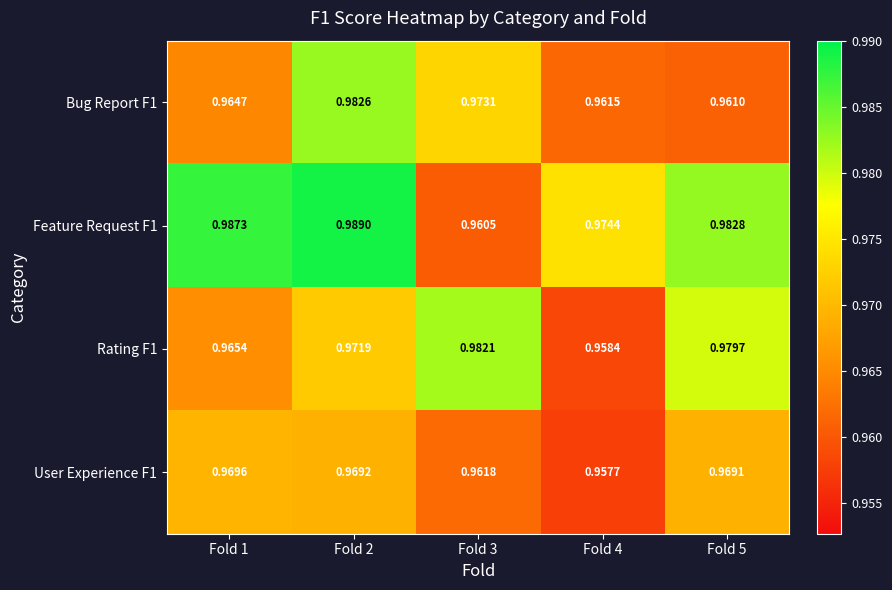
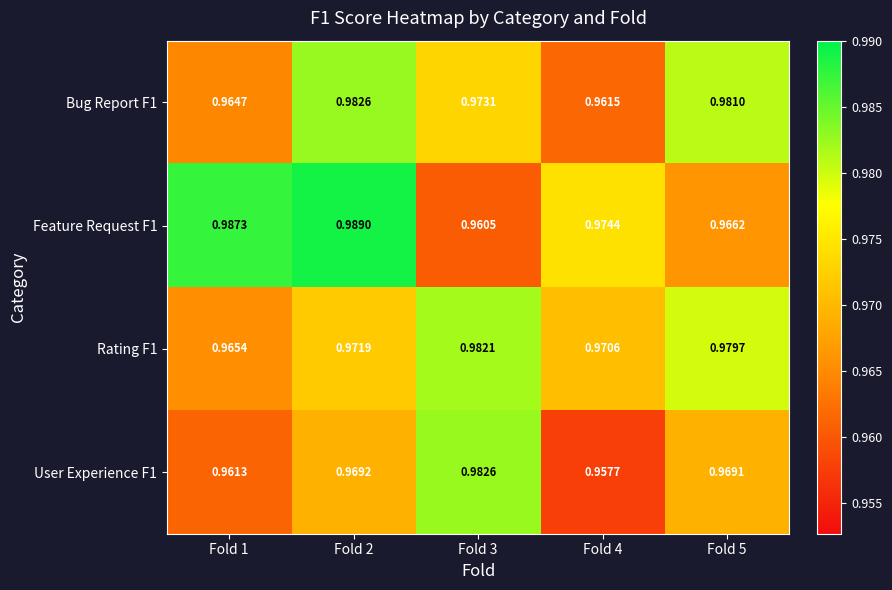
Bug Report F1, Fold 5: 0.9610 -> 0.9810
Feature Request F1, Fold 5: 0.9828 -> 0.9662
Rating F1, Fold 4: 0.9584 -> 0.9706
User Experience F1, Fold 1: 0.9696 -> 0.9613
User Experience F1, Fold 3: 0.9618 -> 0.9826
